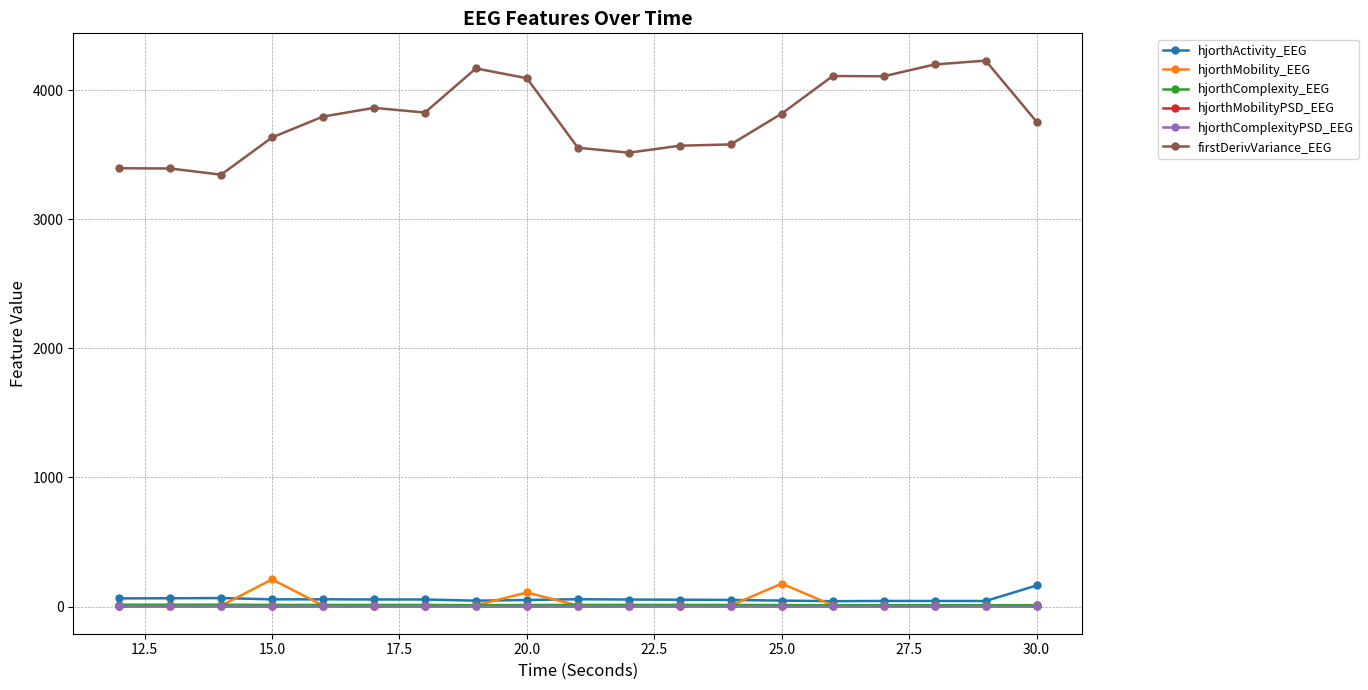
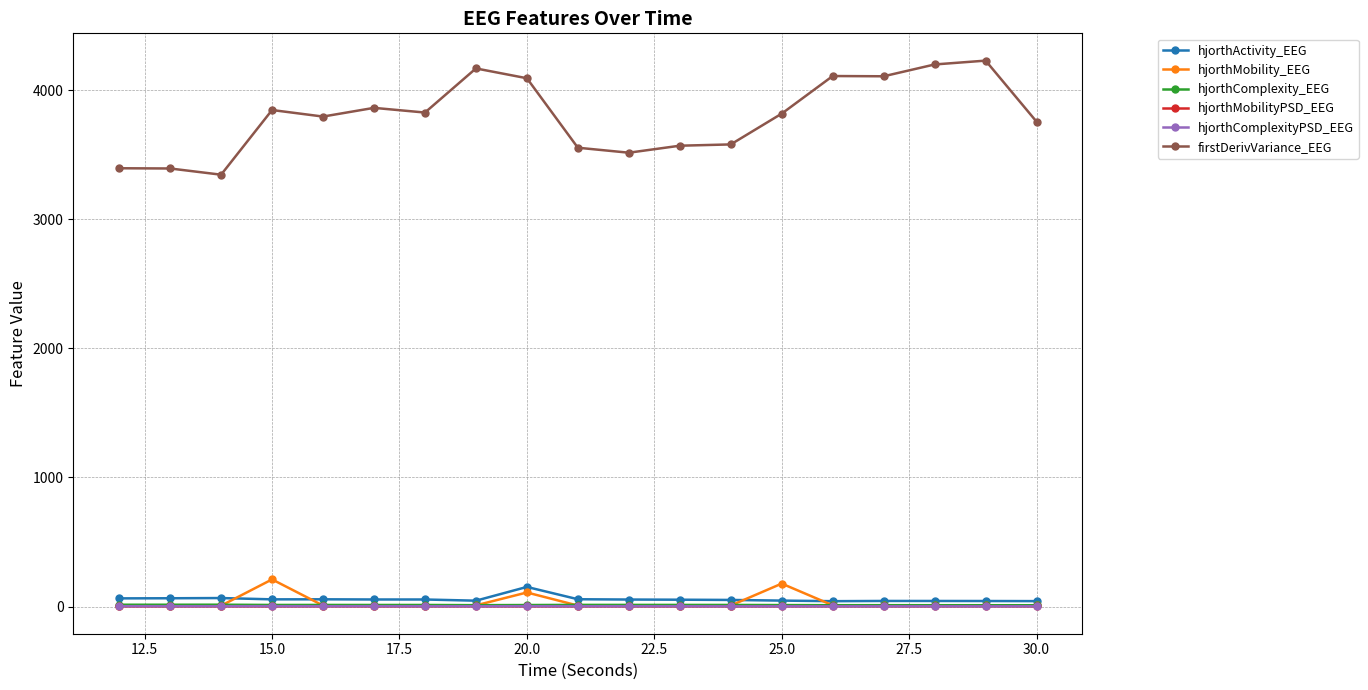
firstDerivVariance_EEG, 15.0: 3630 -> 3850
hjorthActivity_EEG, 20.0: 50 -> 150
hjorthActivity_EEG, 30.0: 160 -> 40
